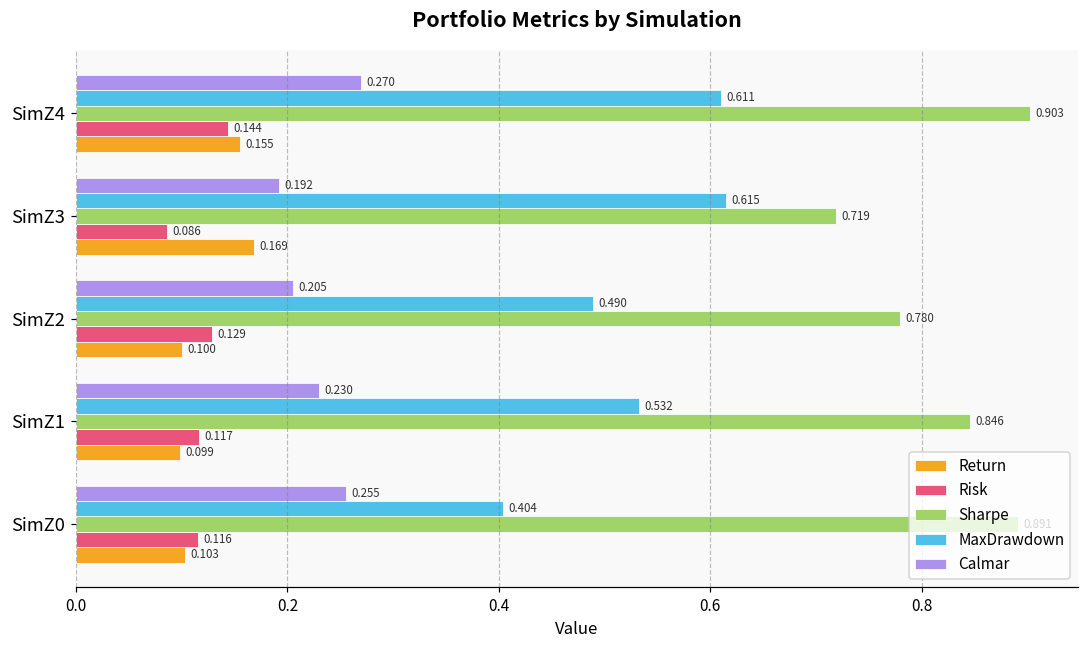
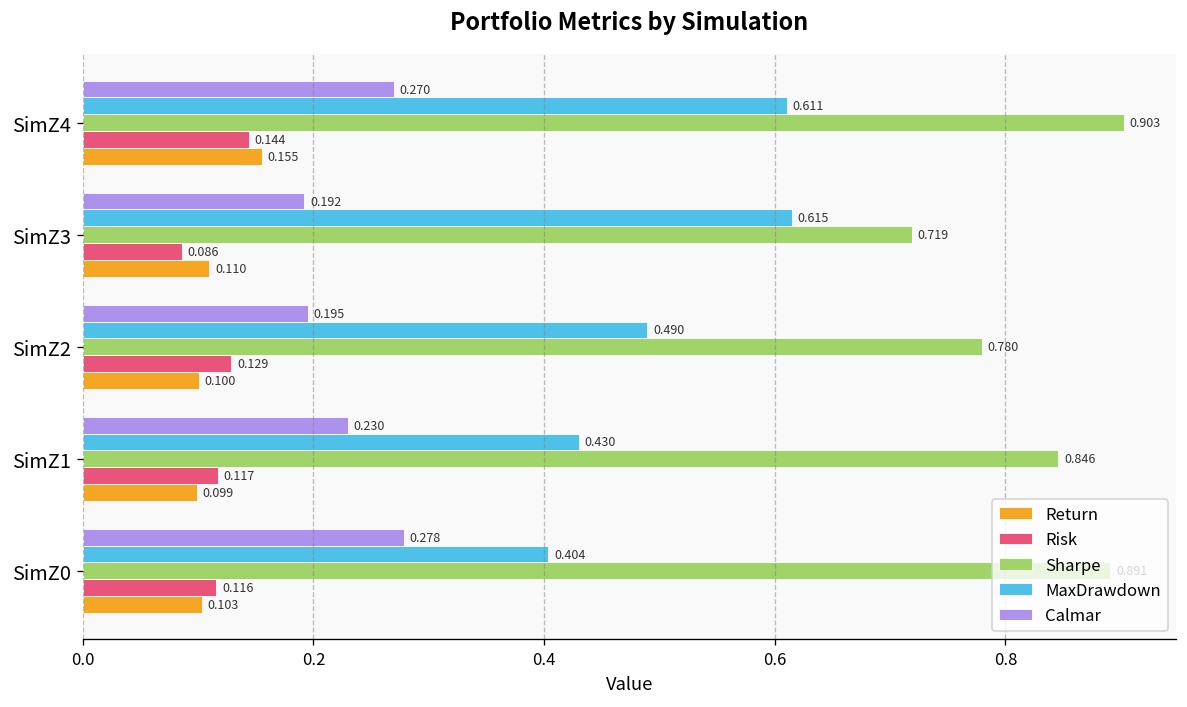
Return, SimZ3: 0.169 -> 0.110
Calmar, SimZ2: 0.205 -> 0.195
MaxDrawdown, SimZ1: 0.532 -> 0.430
Calmar, SimZ0: 0.255 -> 0.278
